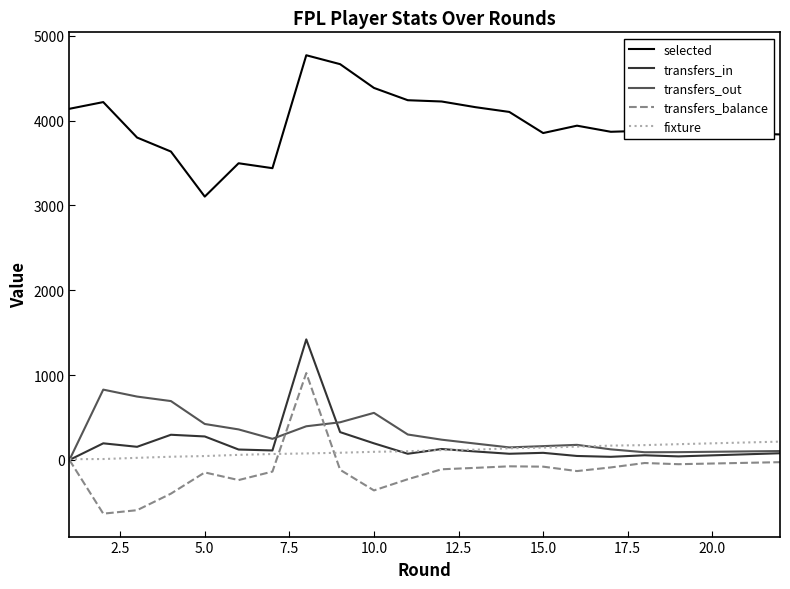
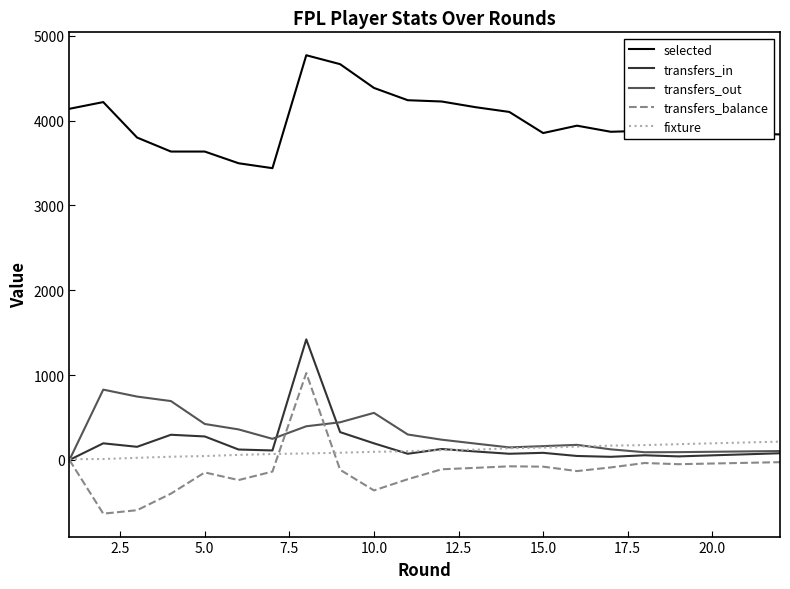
selected, 5.0: 3100 -> 3600
